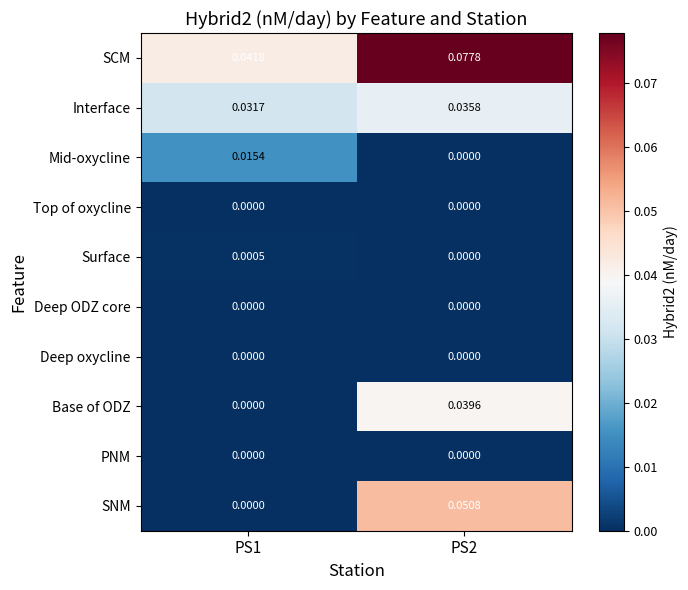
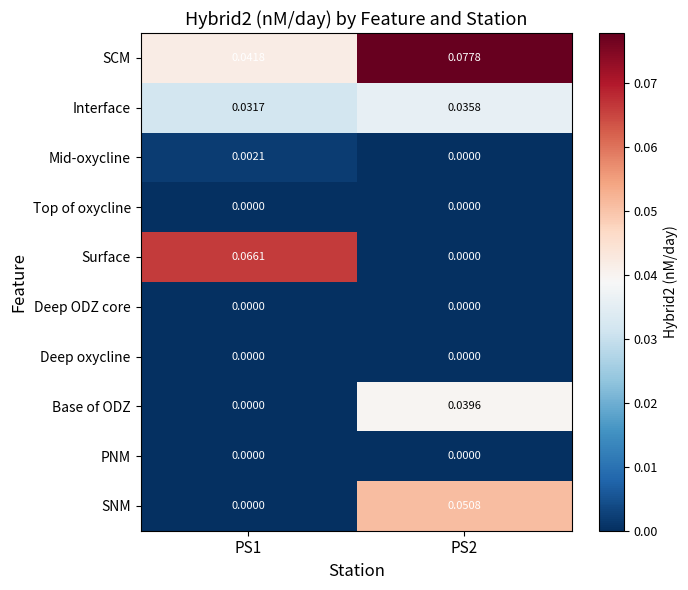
Mid-oxycline, PS1: 0.0154 -> 0.0021
Surface, PS1: 0.0005 -> 0.0661
